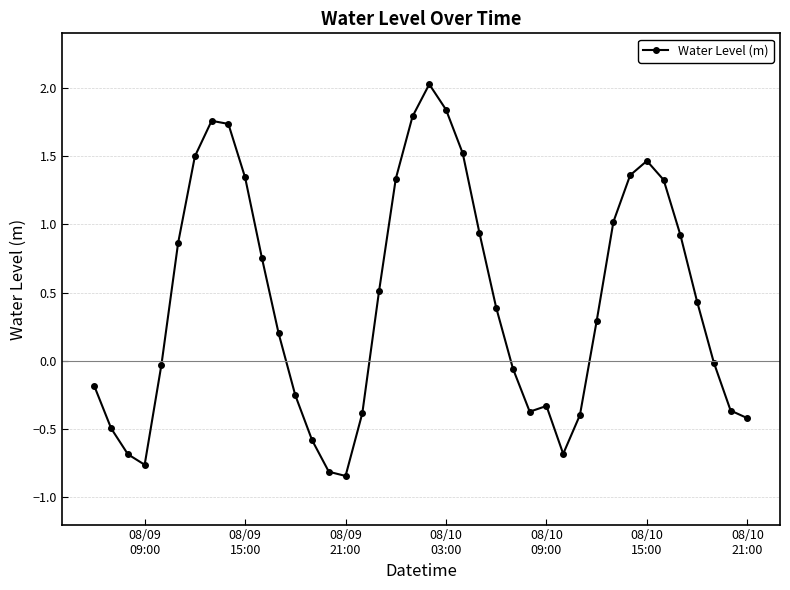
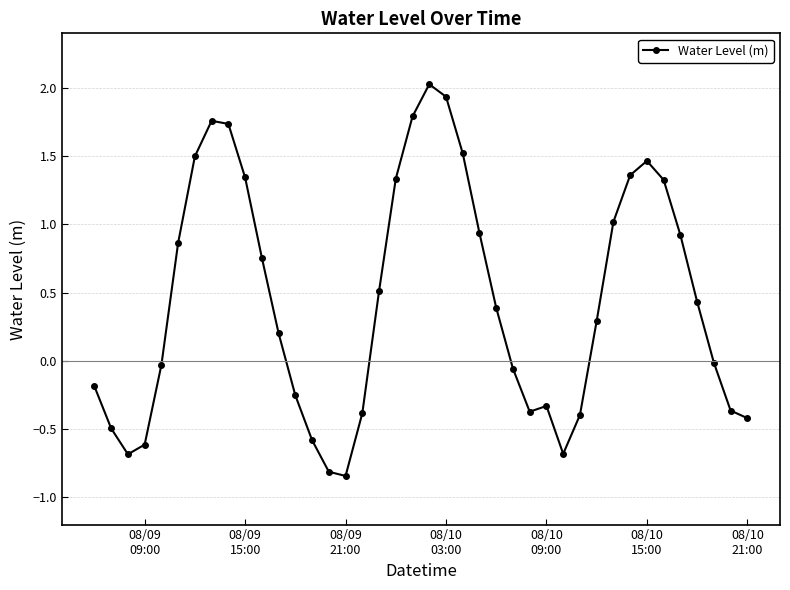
08/09 09:00: -0.76 -> -0.61
08/10 03:00: 1.84 -> 1.94
